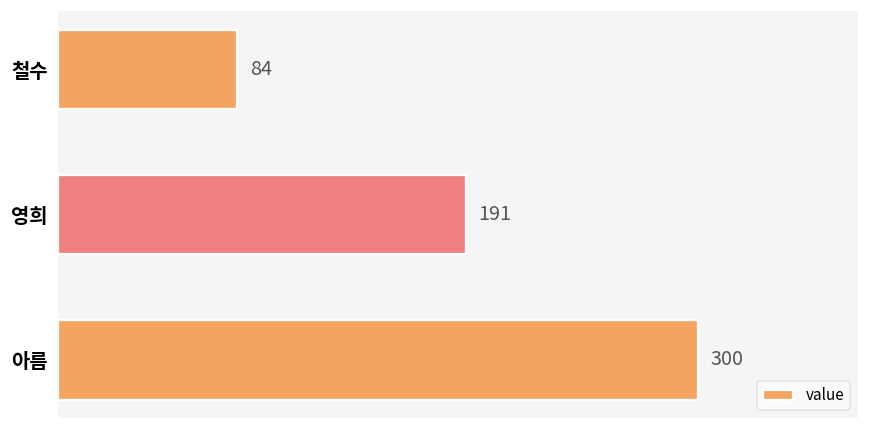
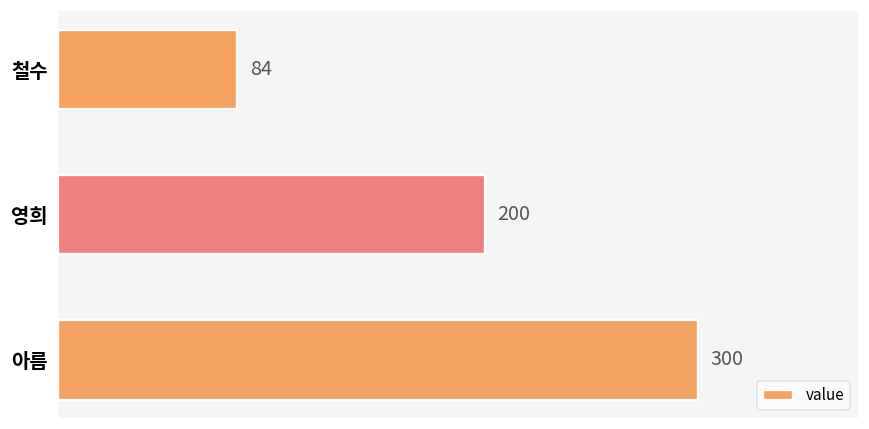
영희: 191 -> 200
